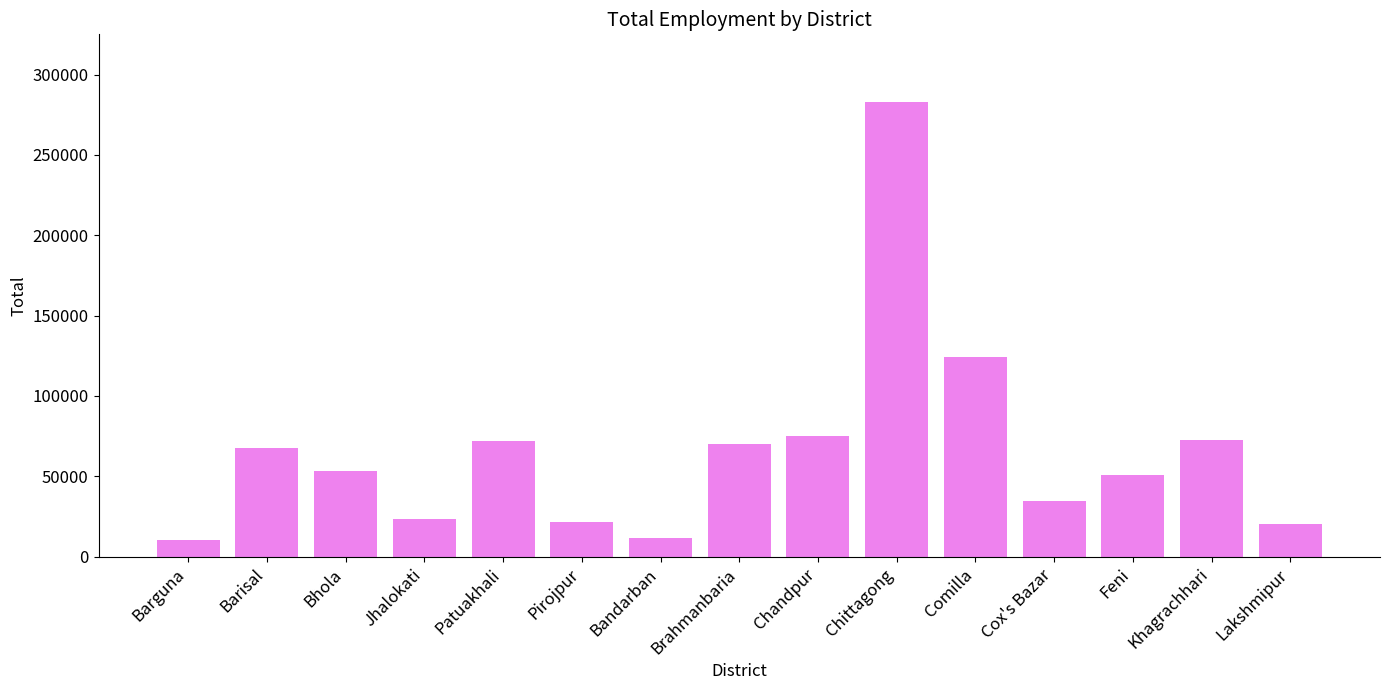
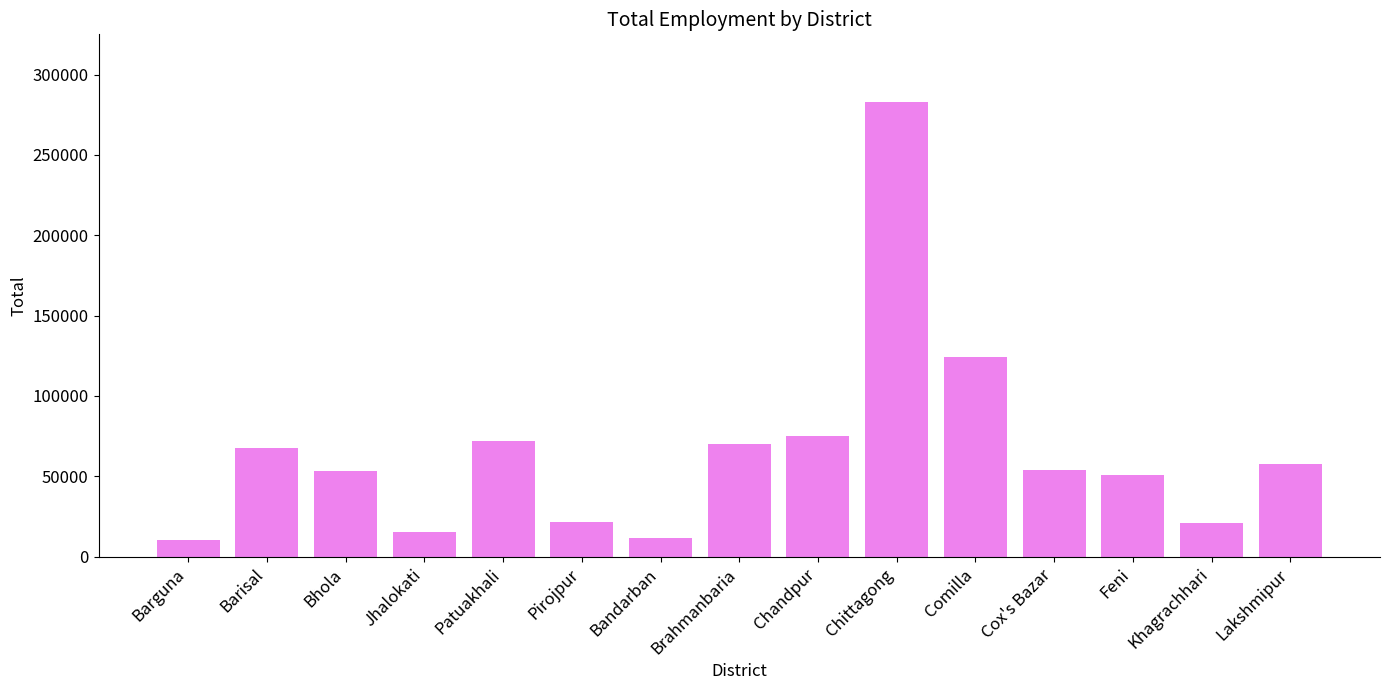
Jhalokati: 23000 -> 15000
Cox's Bazar: 34000 -> 54000
Khagrachhari: 72000 -> 21000
Lakshmipur: 20000 -> 58000
